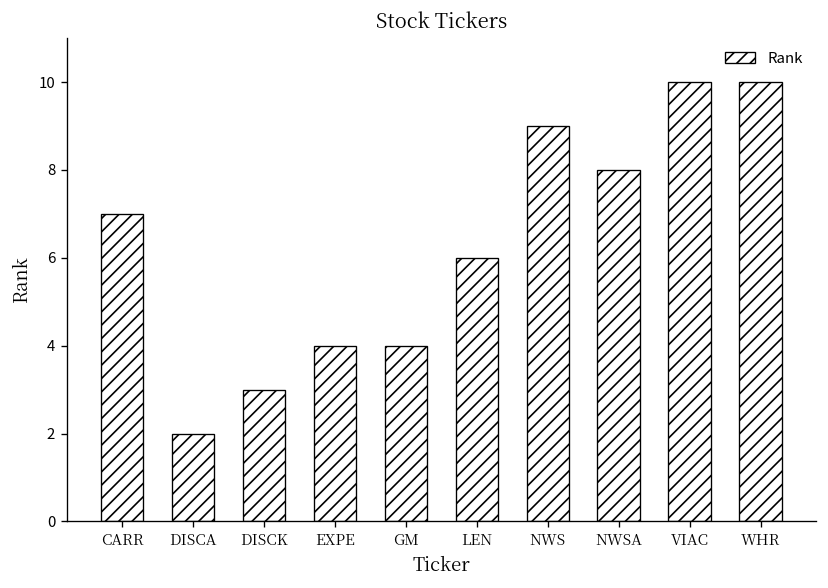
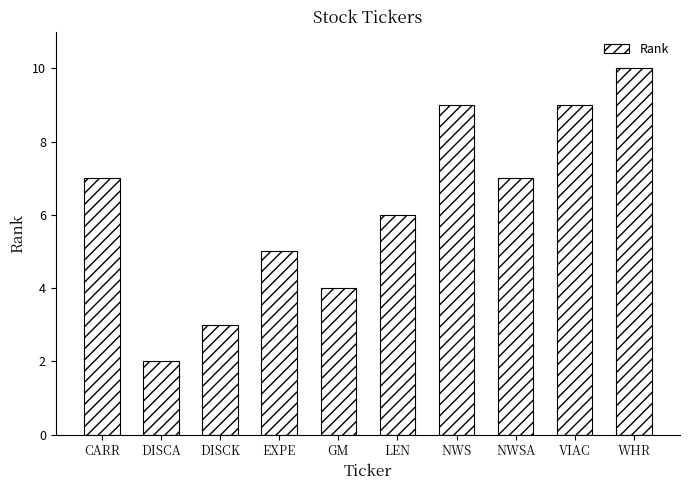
EXPE: 4 -> 5
NWSA: 8 -> 7
VIAC: 10 -> 9
